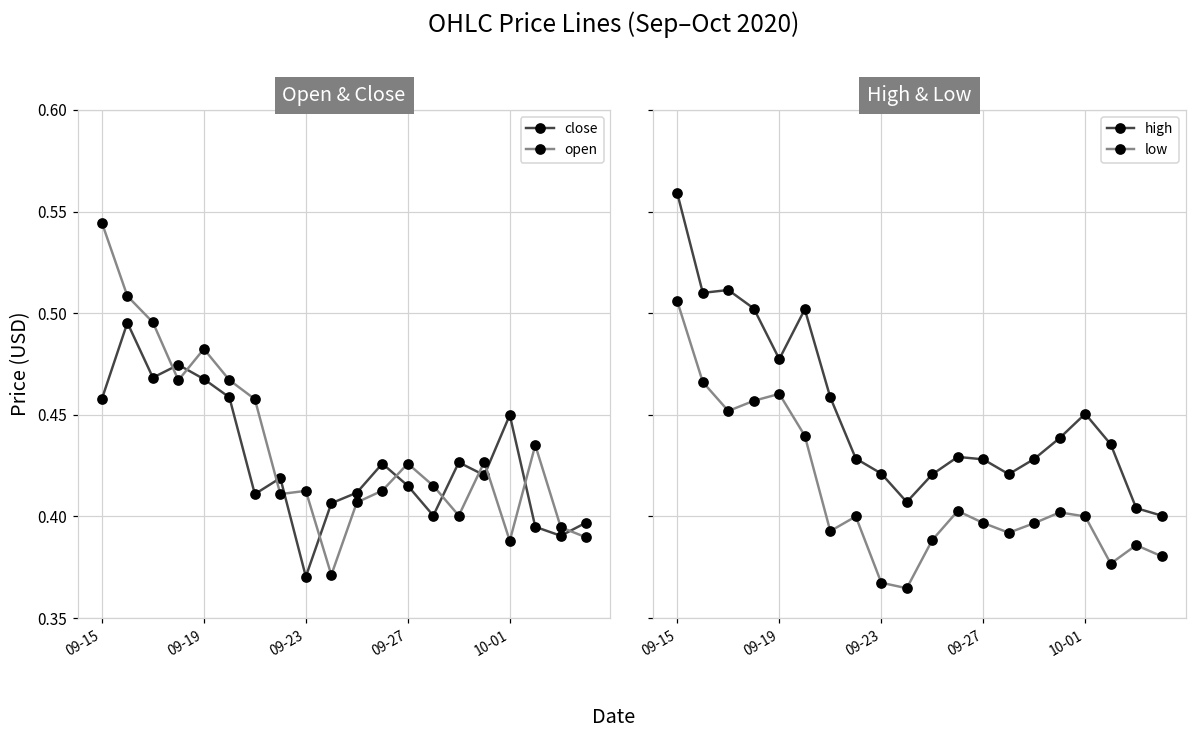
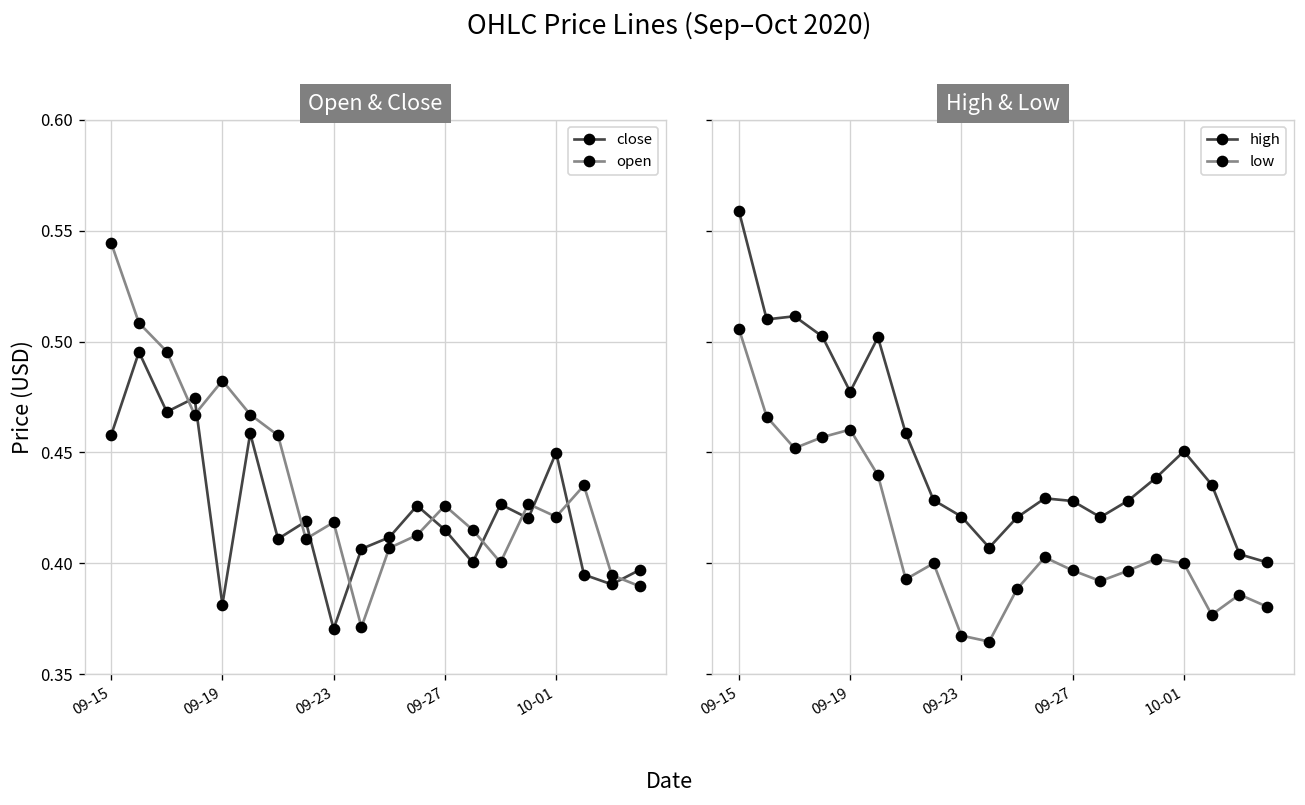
Open & Close, close, 09-19: 0.468 -> 0.381
Open & Close, open, 09-23: 0.413 -> 0.419
Open & Close, open, 10-01: 0.388 -> 0.421
